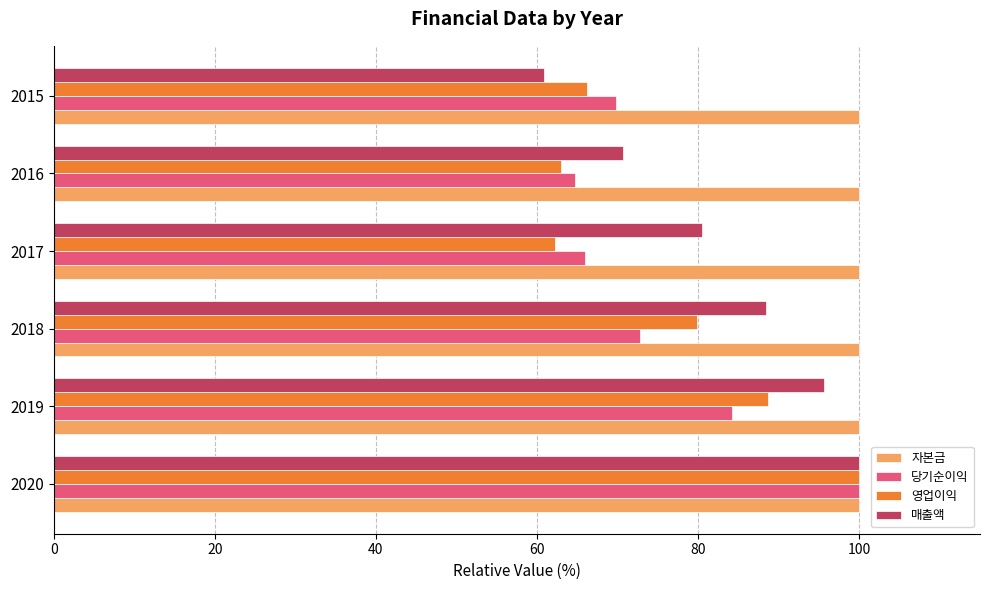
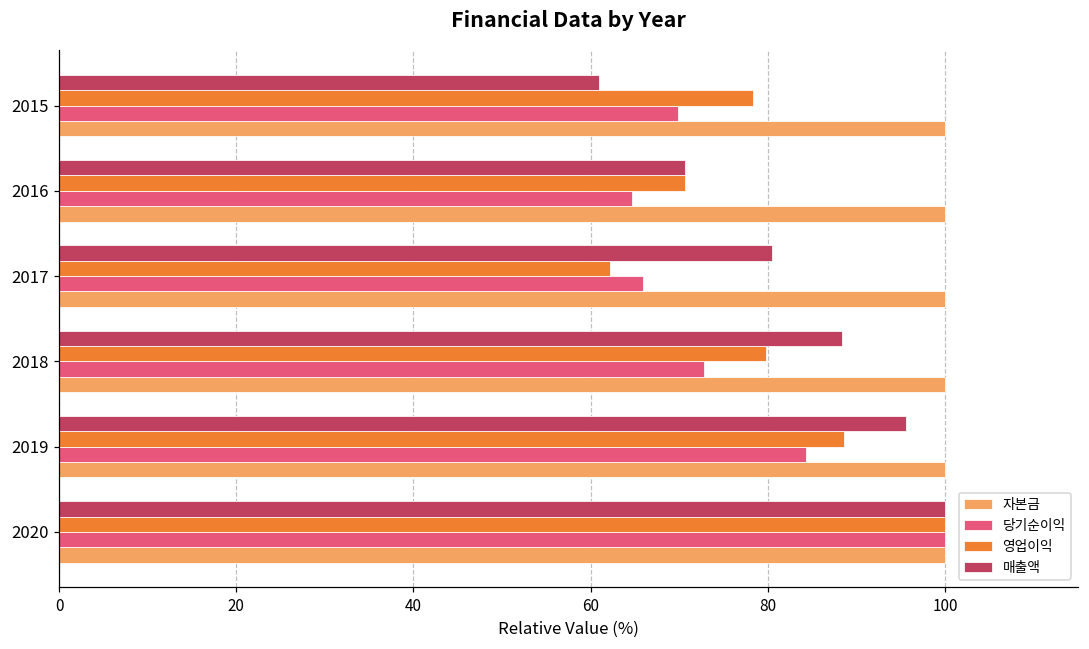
영업이익, 2015: 66 -> 78
영업이익, 2016: 63 -> 71
